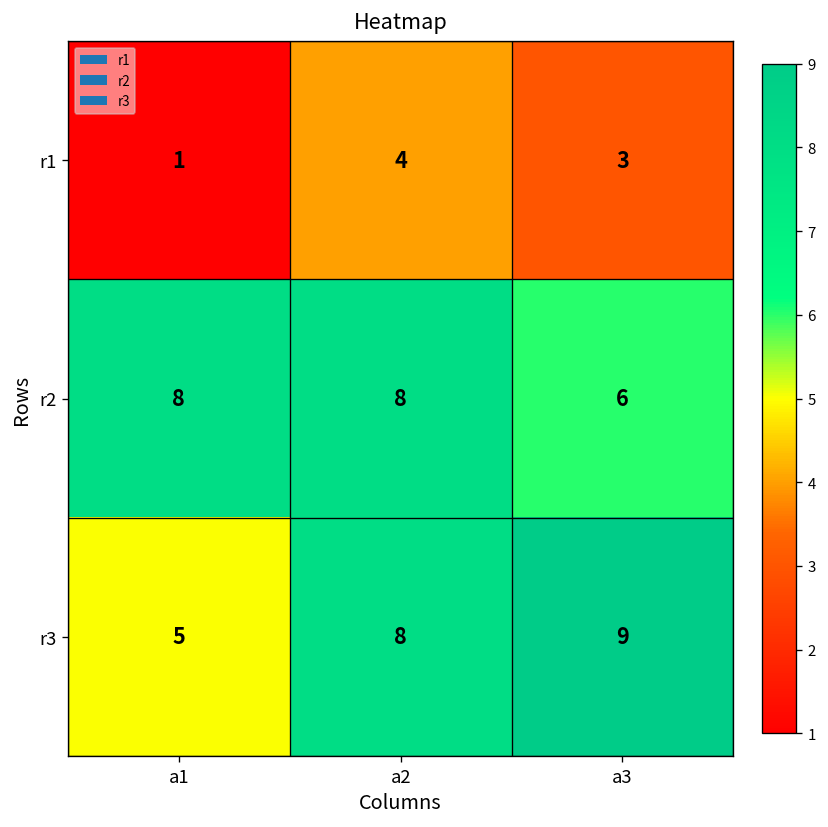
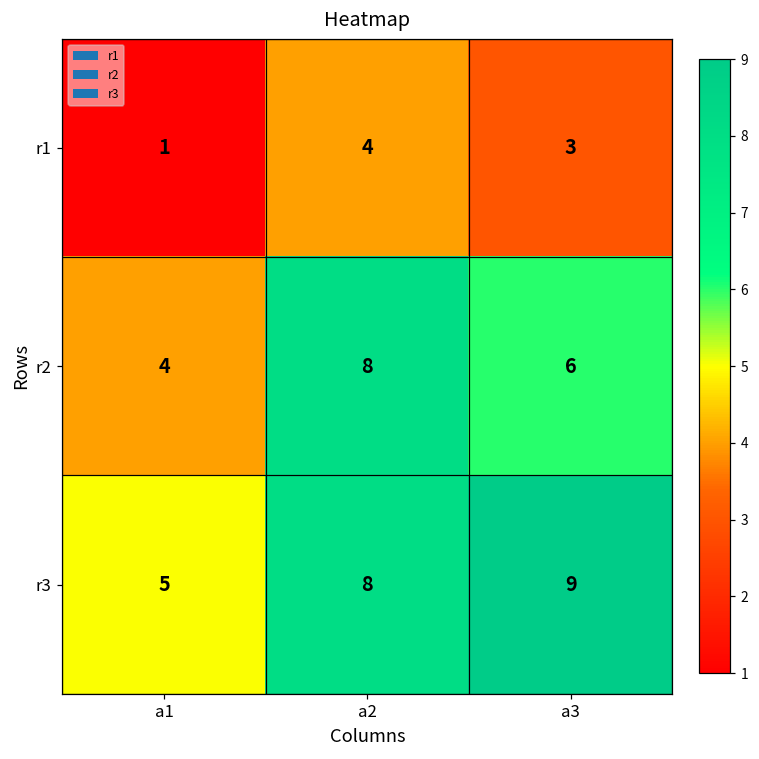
r2, a1: 8 -> 4
